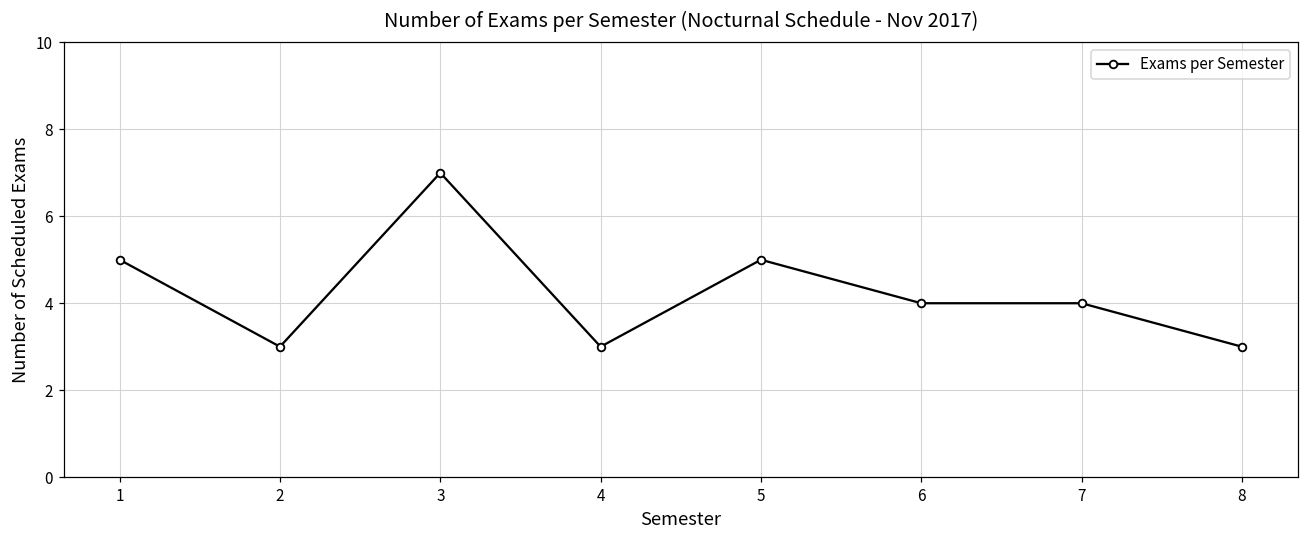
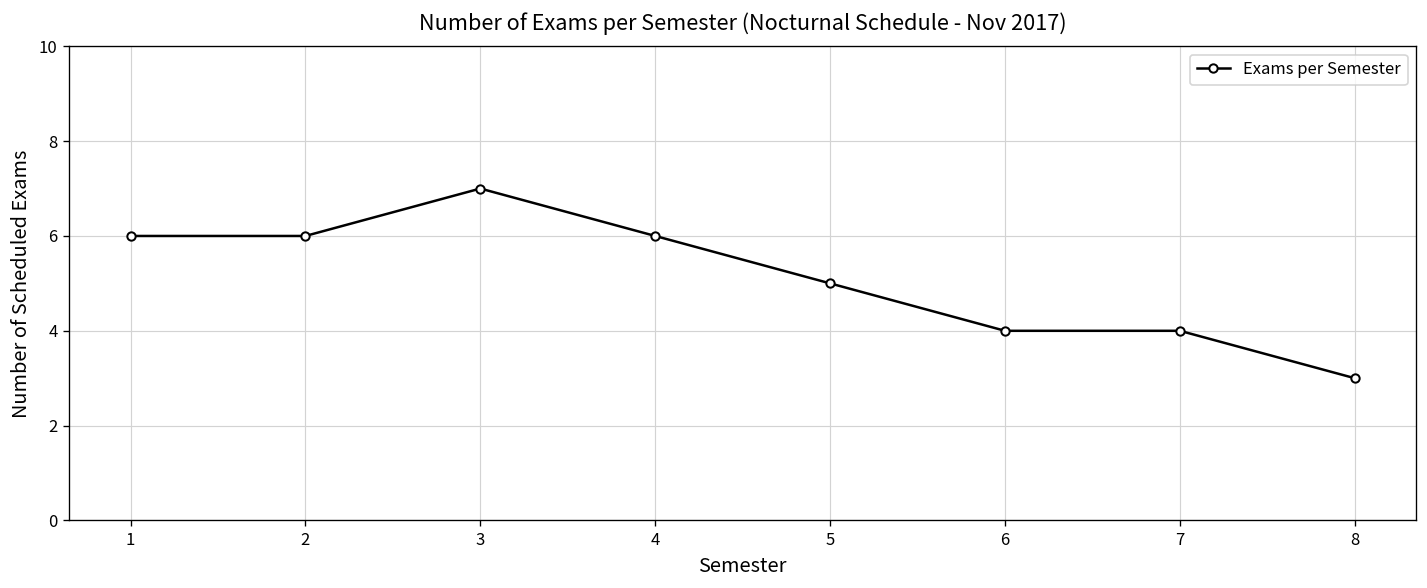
1: 5 -> 6
2: 3 -> 6
4: 3 -> 6
